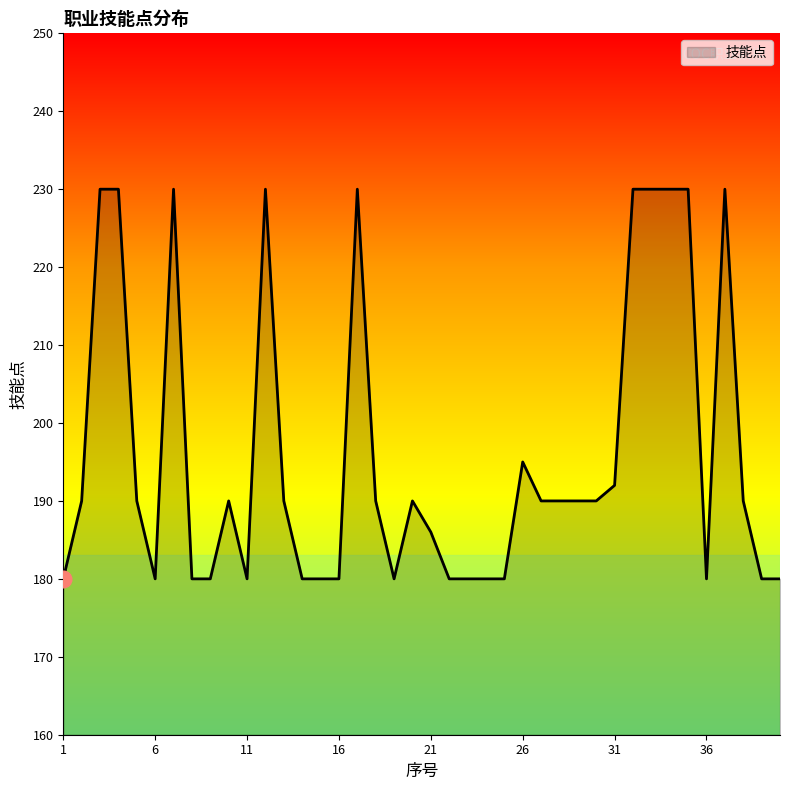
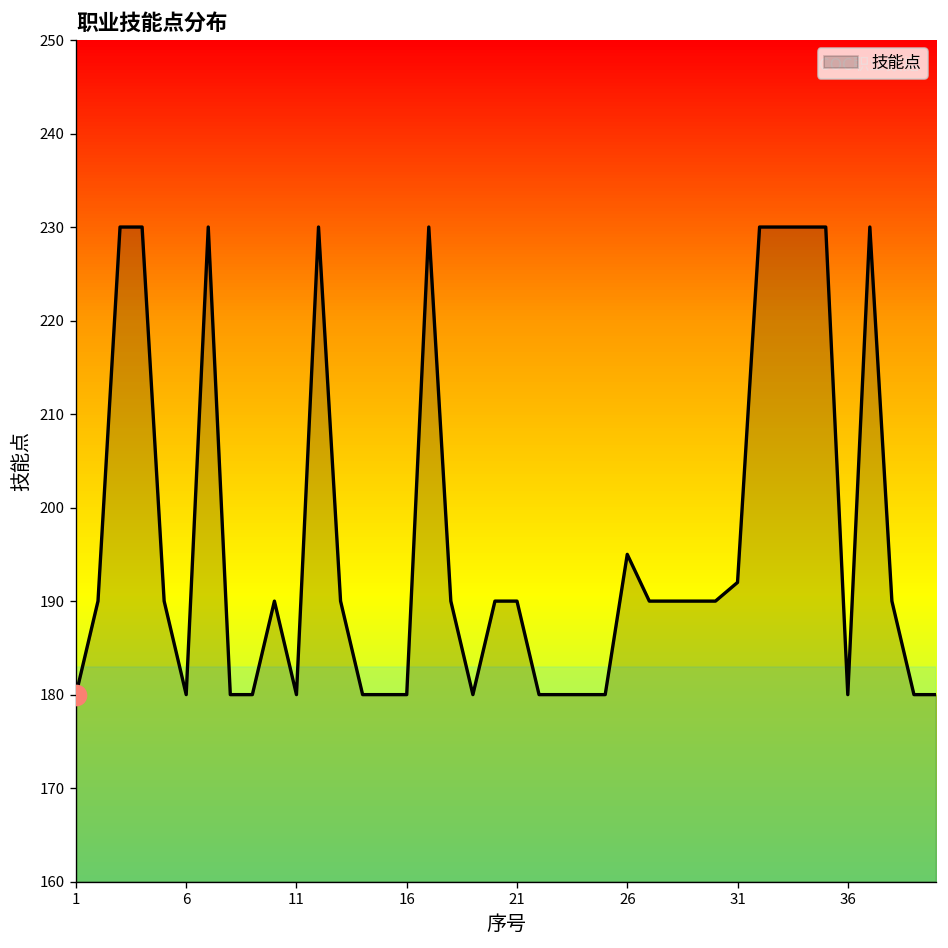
技能点, 21: 186 -> 190
